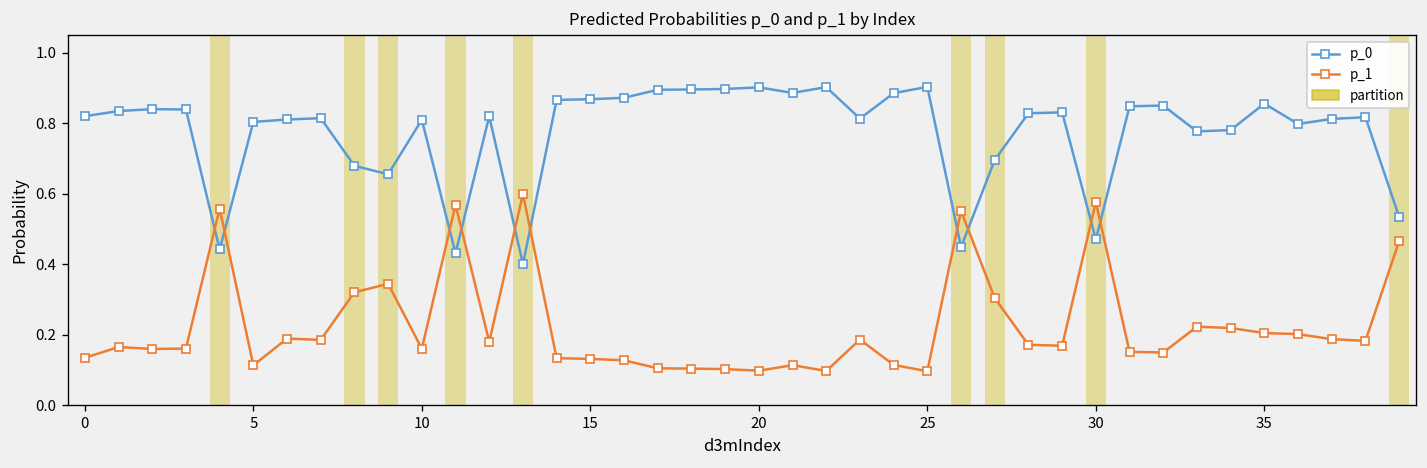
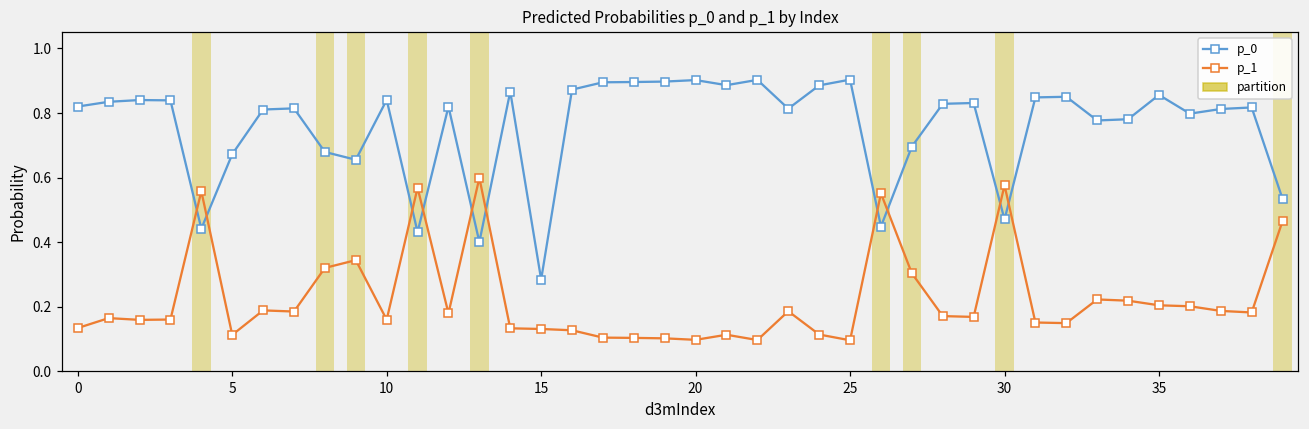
p_0, 5: 0.80 -> 0.67
p_0, 10: 0.81 -> 0.84
p_0, 15: 0.87 -> 0.28
